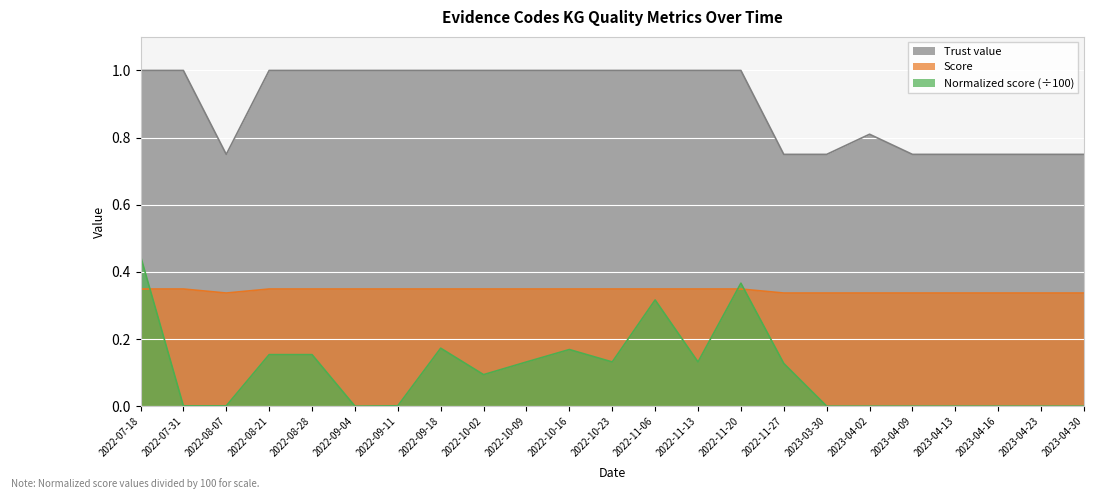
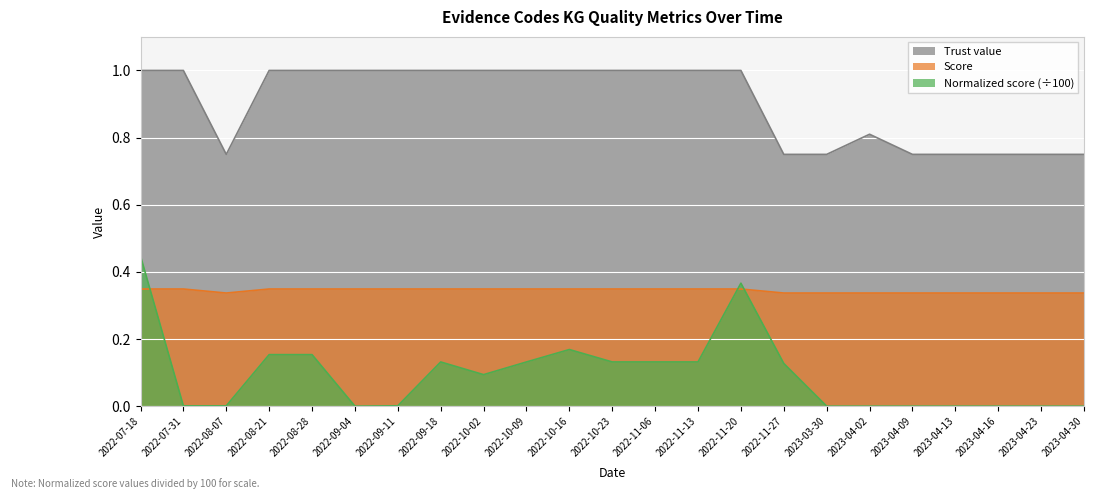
Normalized score (÷100), 2022-09-18: 0.17 -> 0.13
Normalized score (÷100), 2022-11-06: 0.32 -> 0.13
